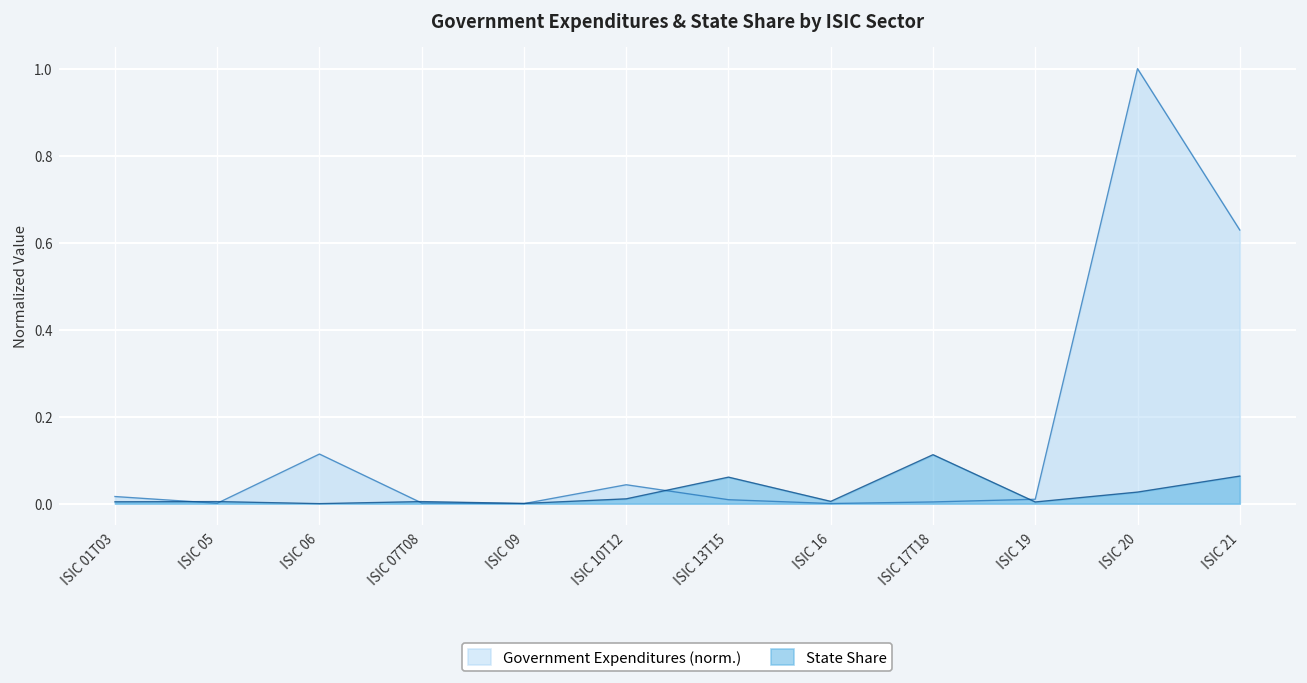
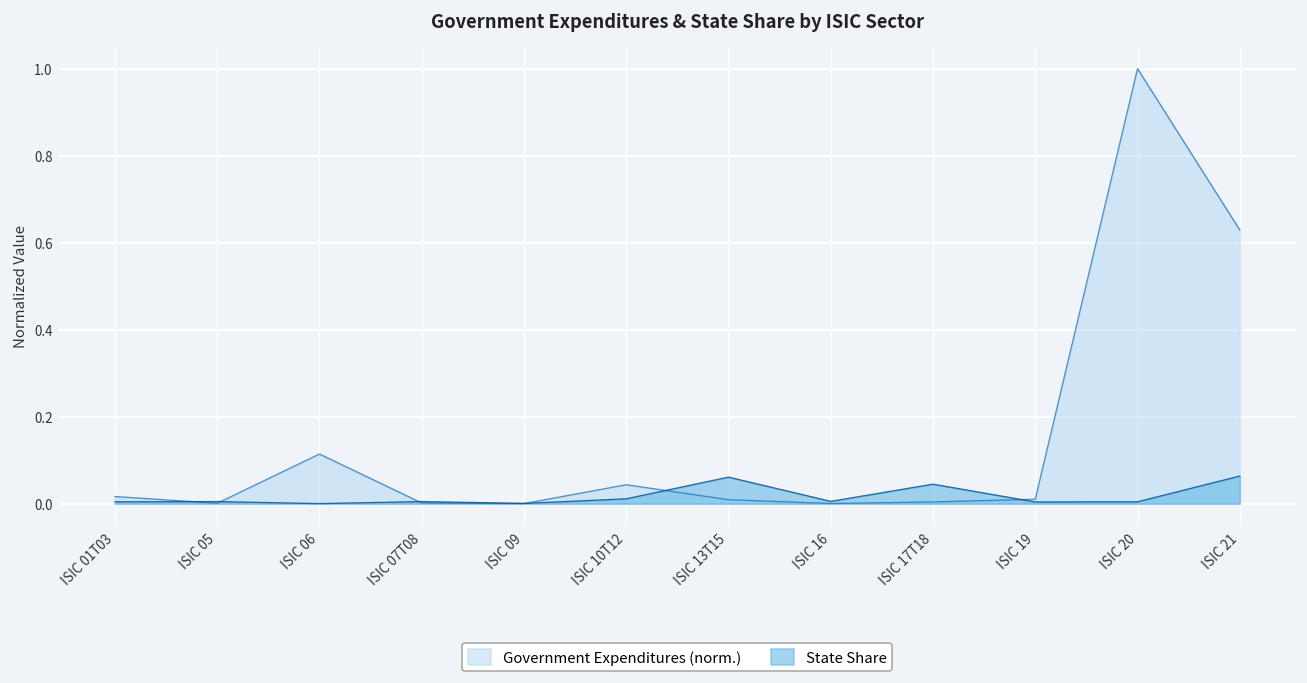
State Share, ISIC 17T18: 0.11 -> 0.04
State Share, ISIC 20: 0.03 -> 0.00
